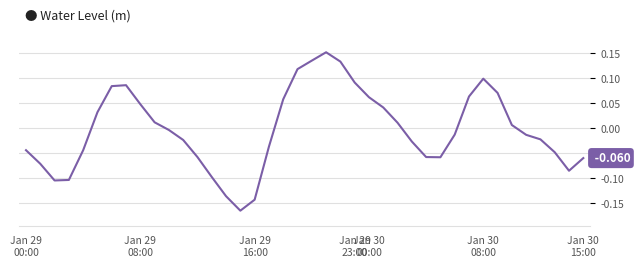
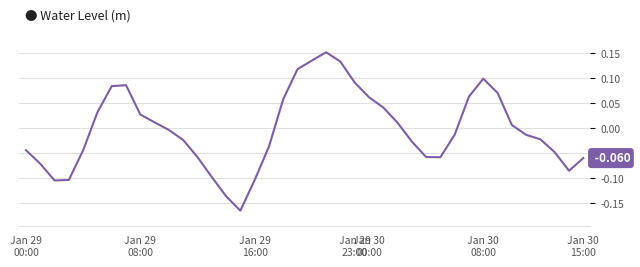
Jan 29 08:00: 0.05 -> 0.03
Jan 29 16:00: -0.14 -> -0.10
